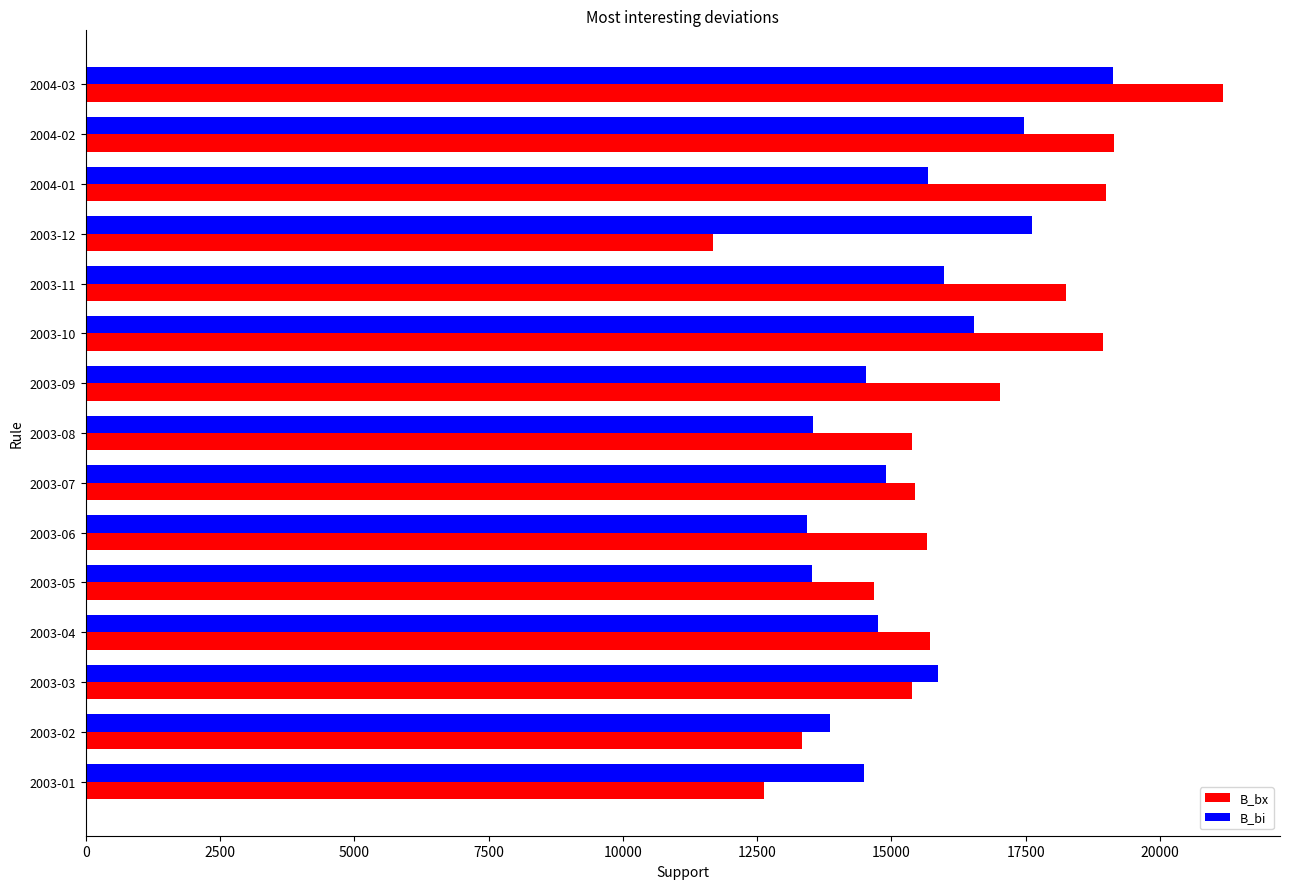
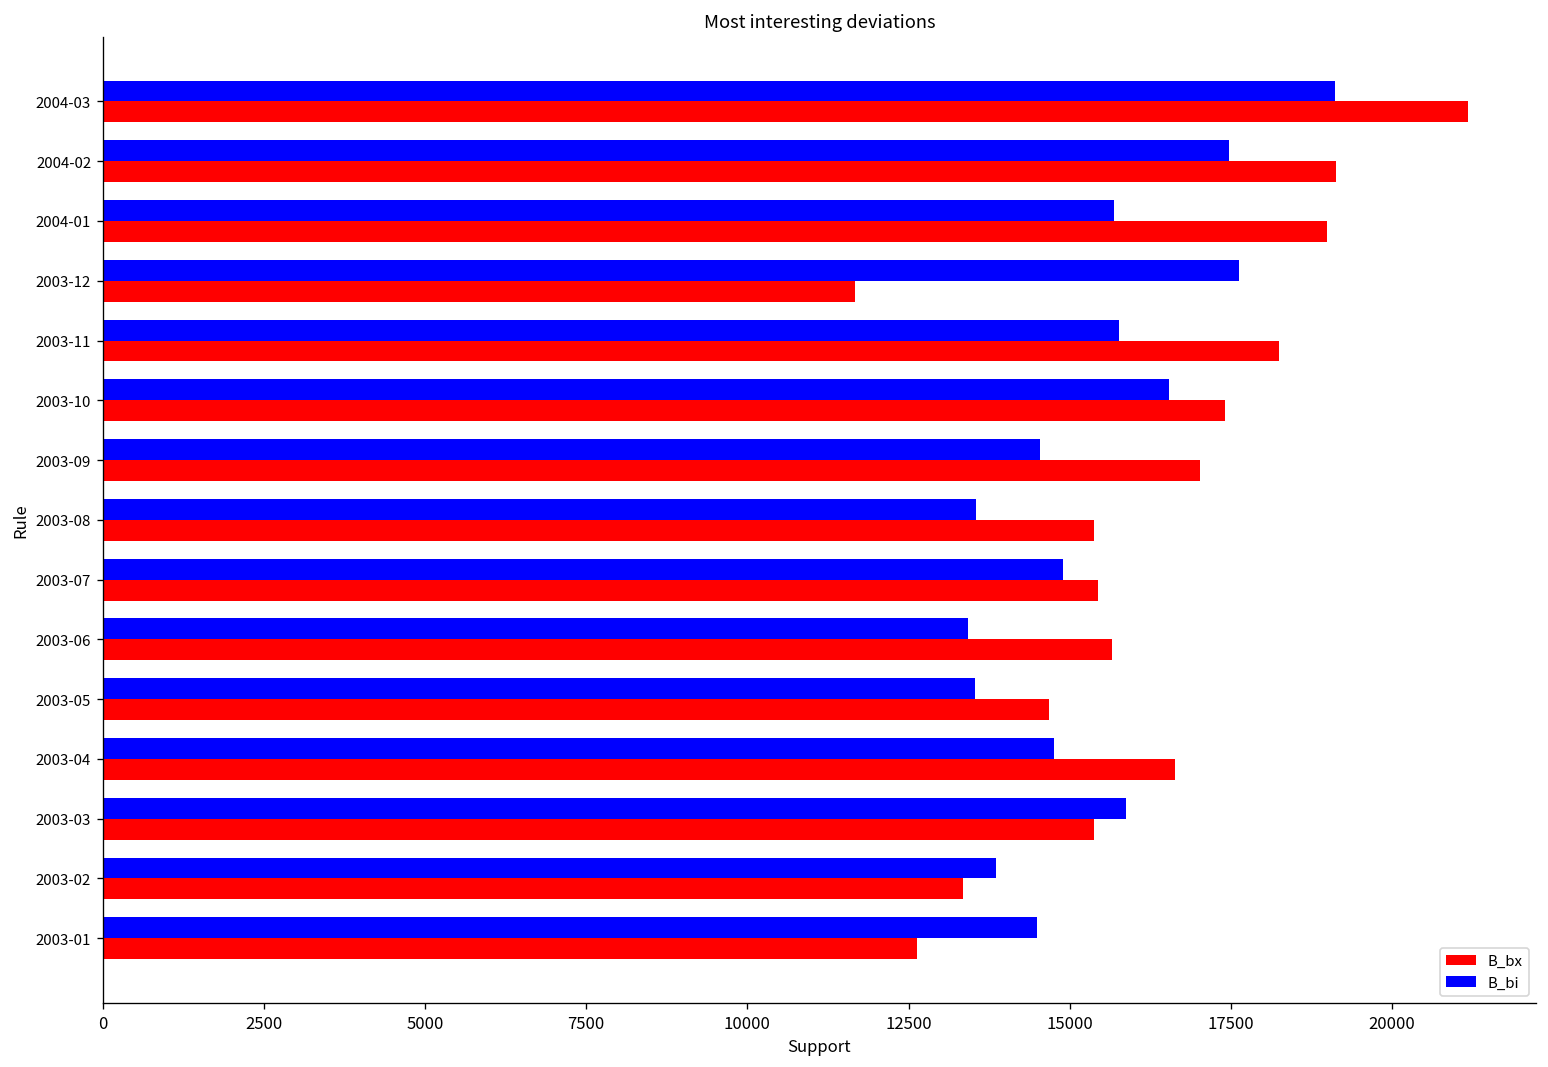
B_bi, 2003-11: 16000 -> 15800
B_bx, 2003-10: 18900 -> 17400
B_bx, 2003-04: 15700 -> 16600
